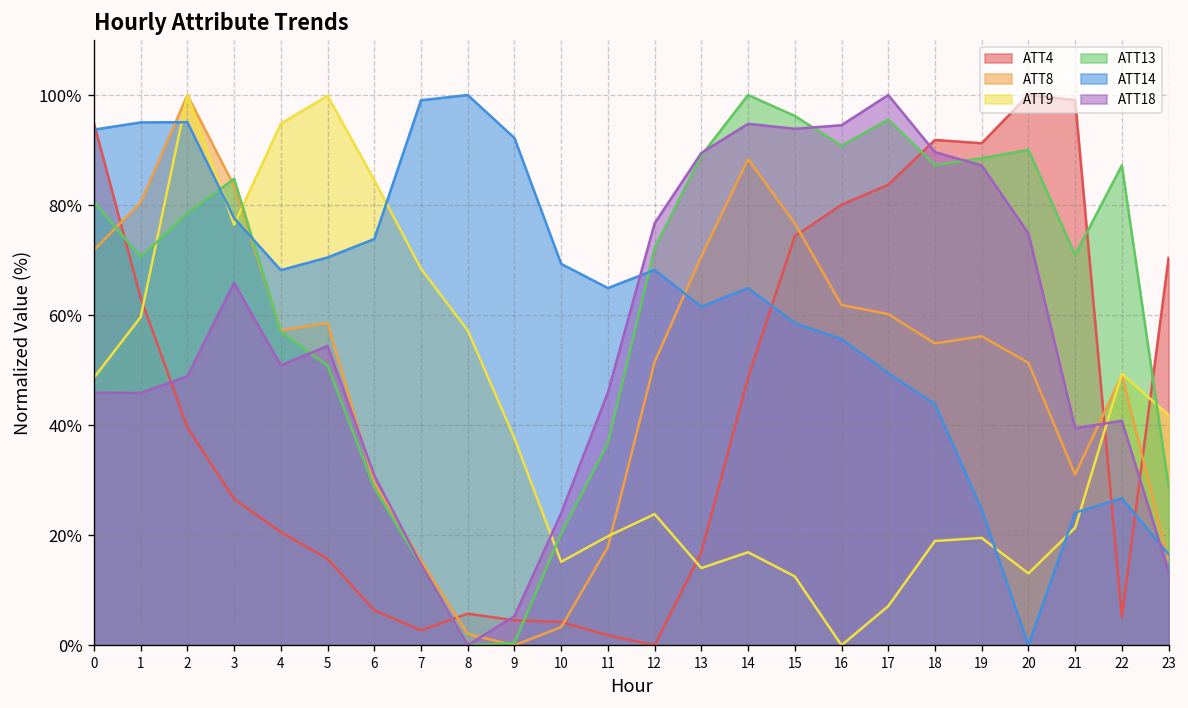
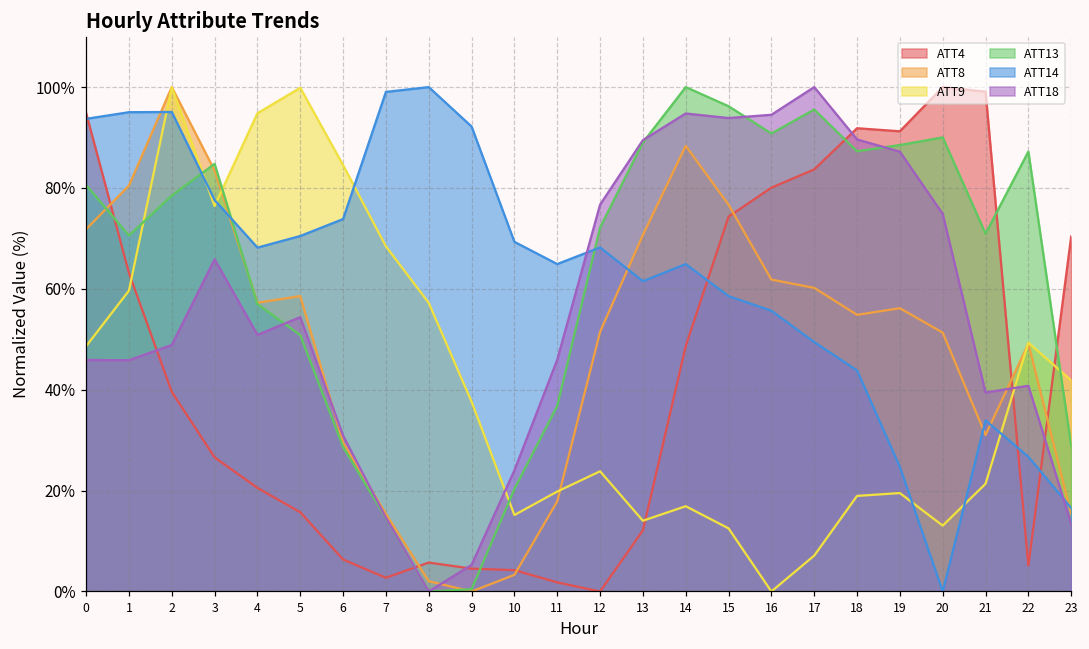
ATT4, 13: 17% -> 12%
ATT14, 21: 24% -> 34%
